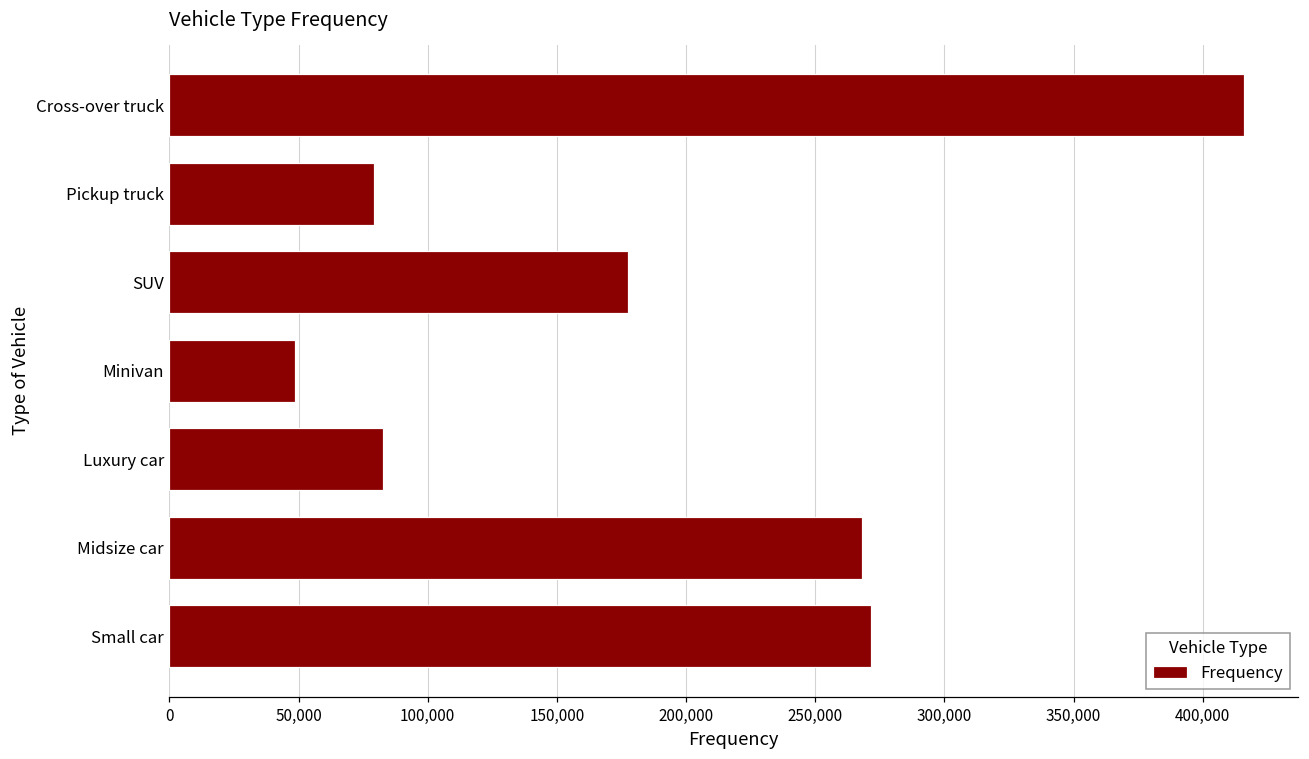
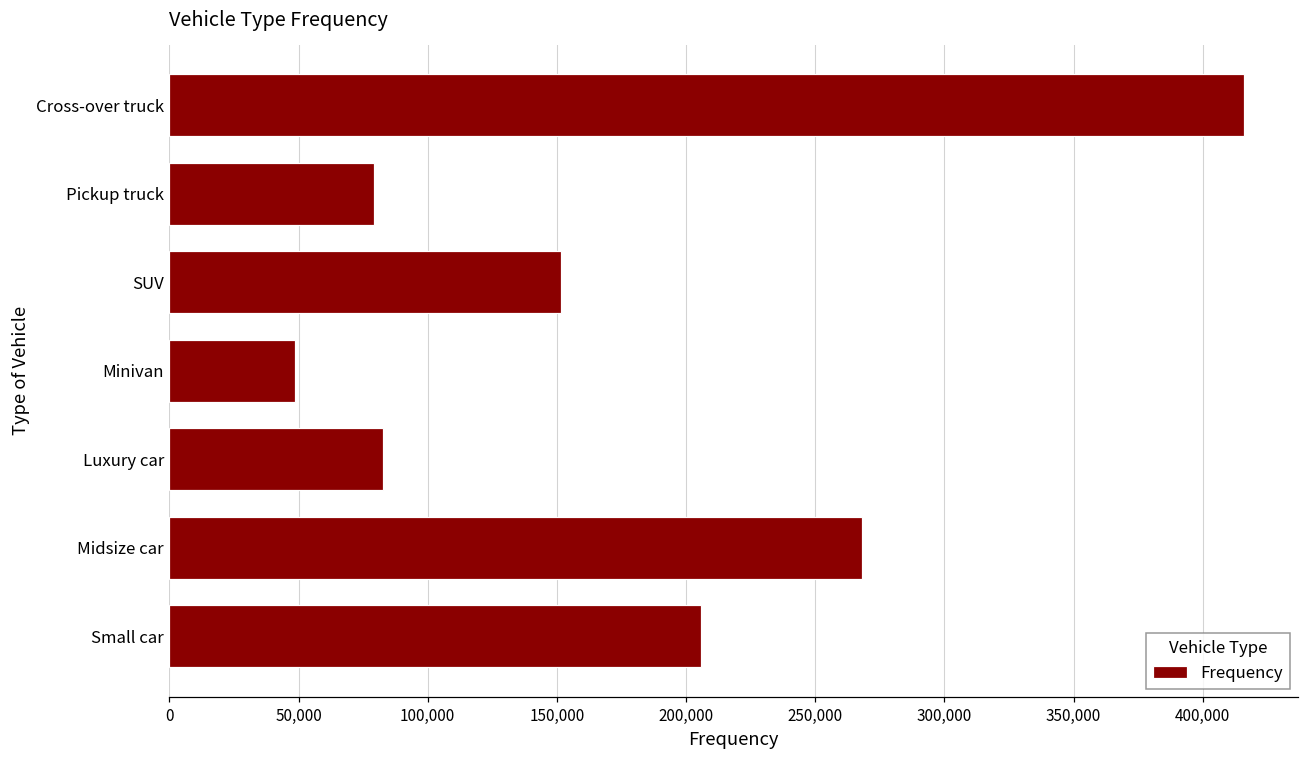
SUV: 177,000 -> 152,000
Small car: 272,000 -> 206,000
